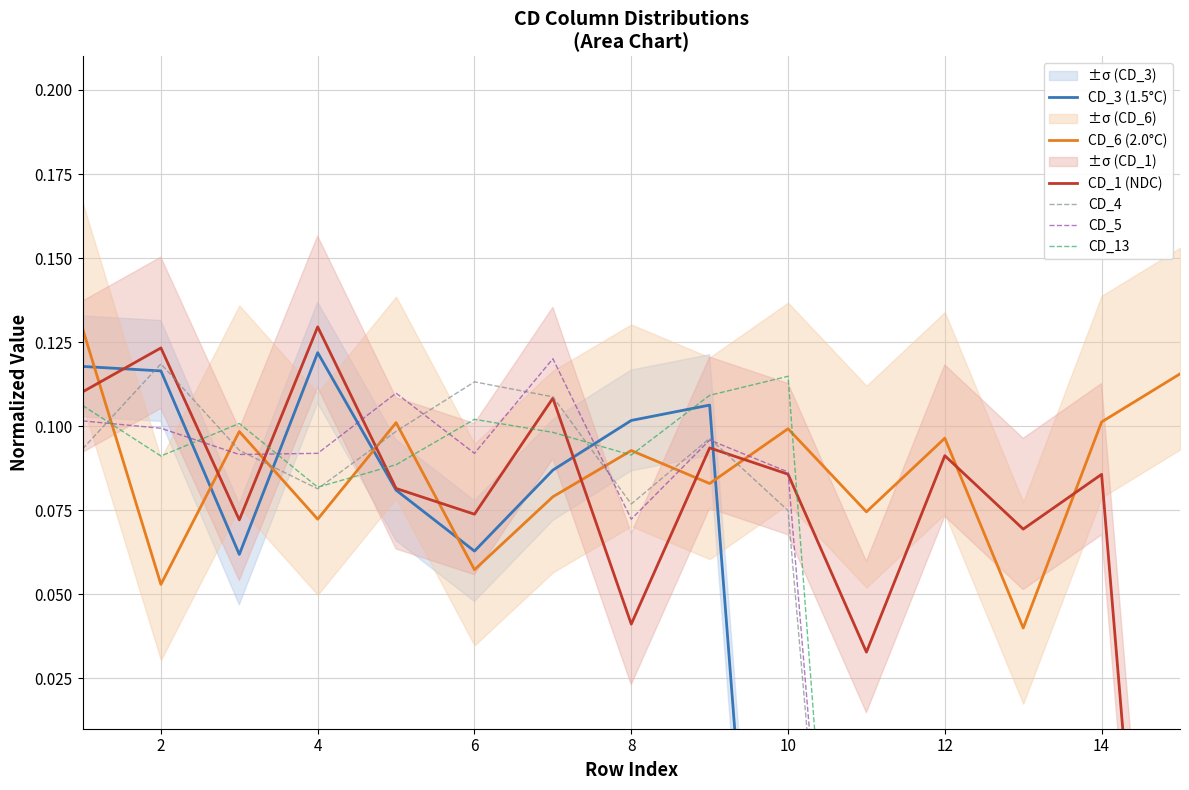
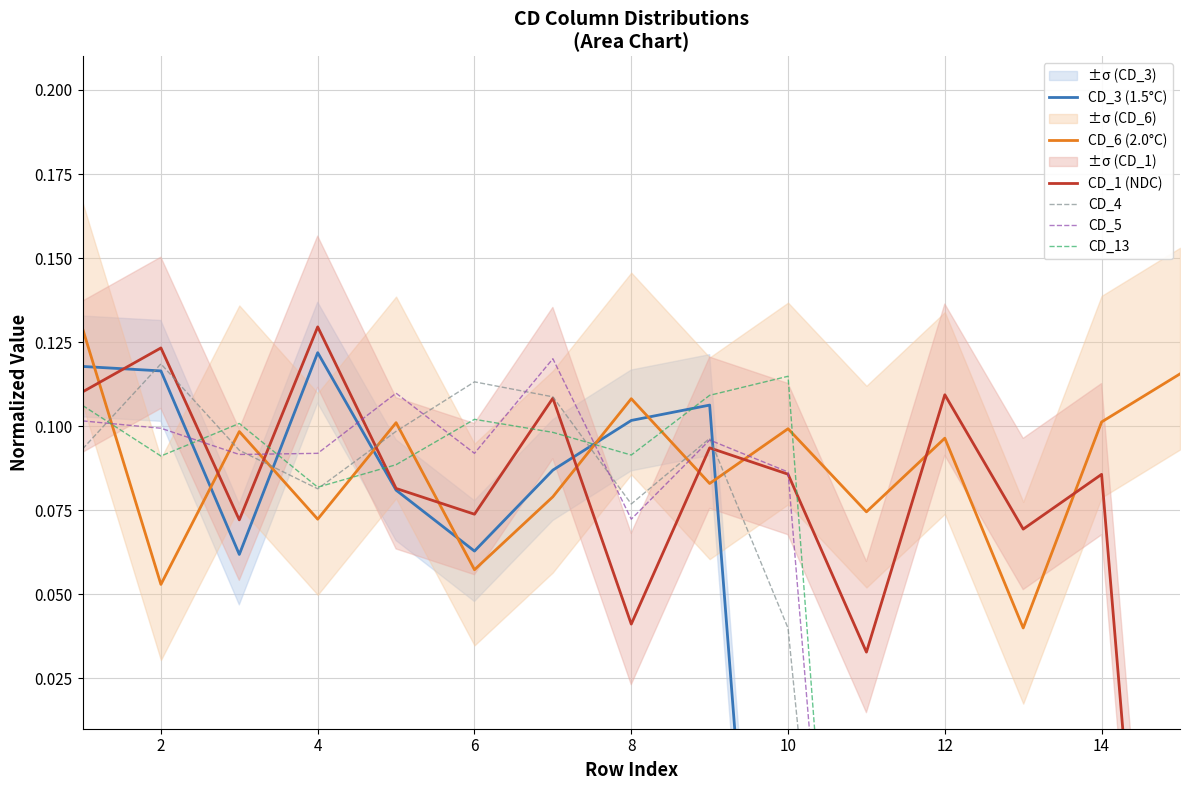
CD_6 (2.0°C), 8: 0.093 -> 0.108
CD_4, 10: 0.075 -> 0.040
CD_1 (NDC), 12: 0.091 -> 0.109
